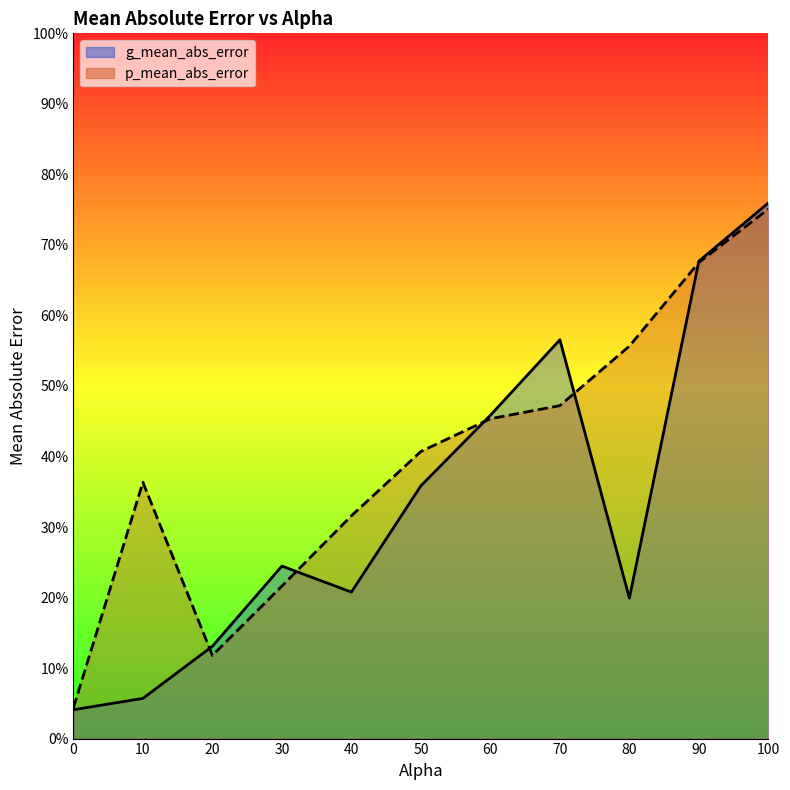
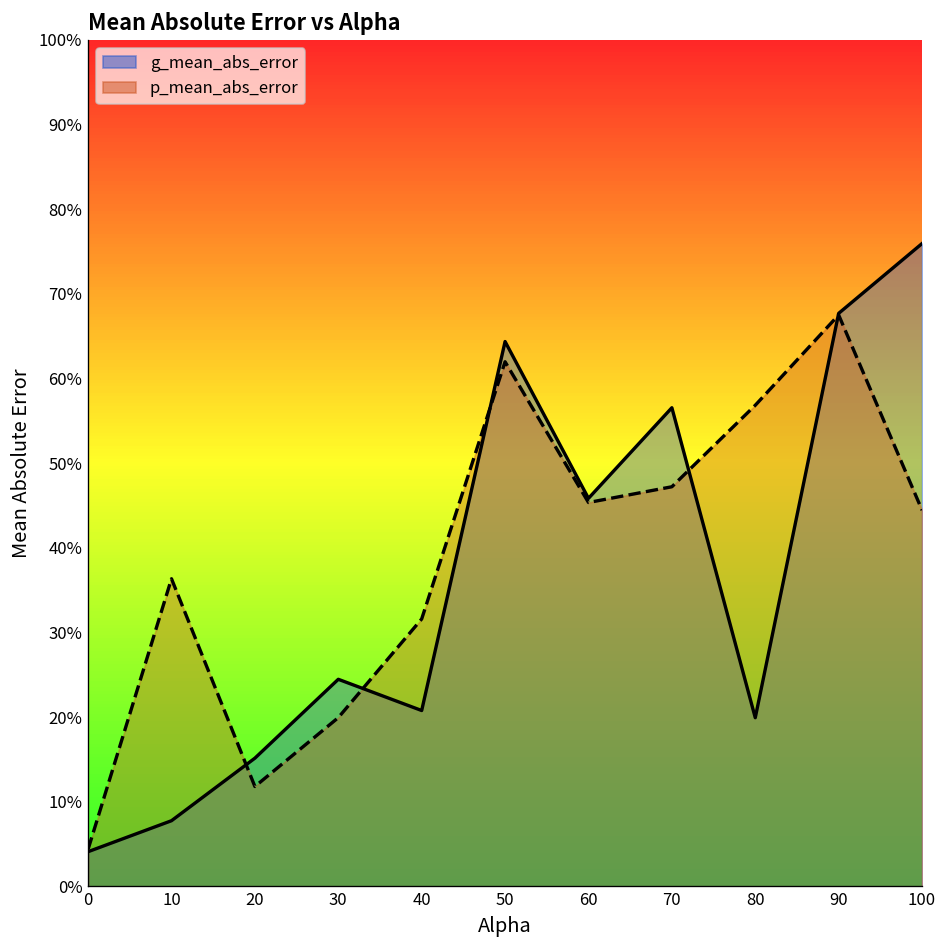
g_mean_abs_error, 10: 6% -> 8%
g_mean_abs_error, 20: 13% -> 15%
p_mean_abs_error, 30: 22% -> 20%
g_mean_abs_error, 50: 36% -> 64%
p_mean_abs_error, 50: 41% -> 62%
p_mean_abs_error, 80: 56% -> 57%
p_mean_abs_error, 100: 75% -> 44%
